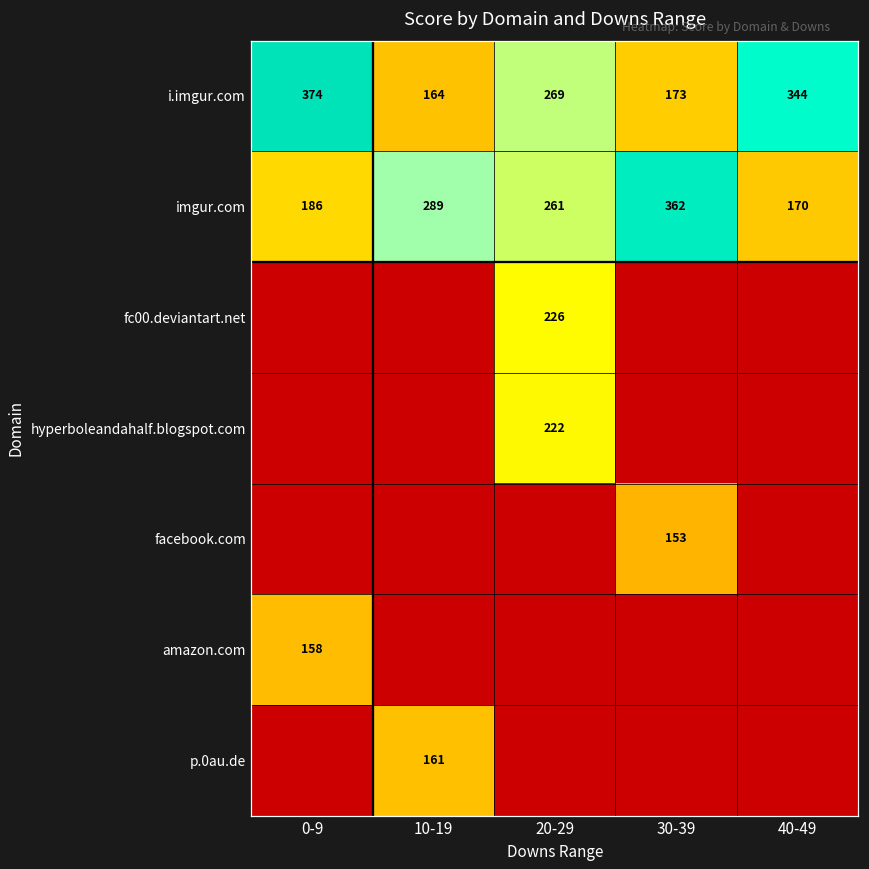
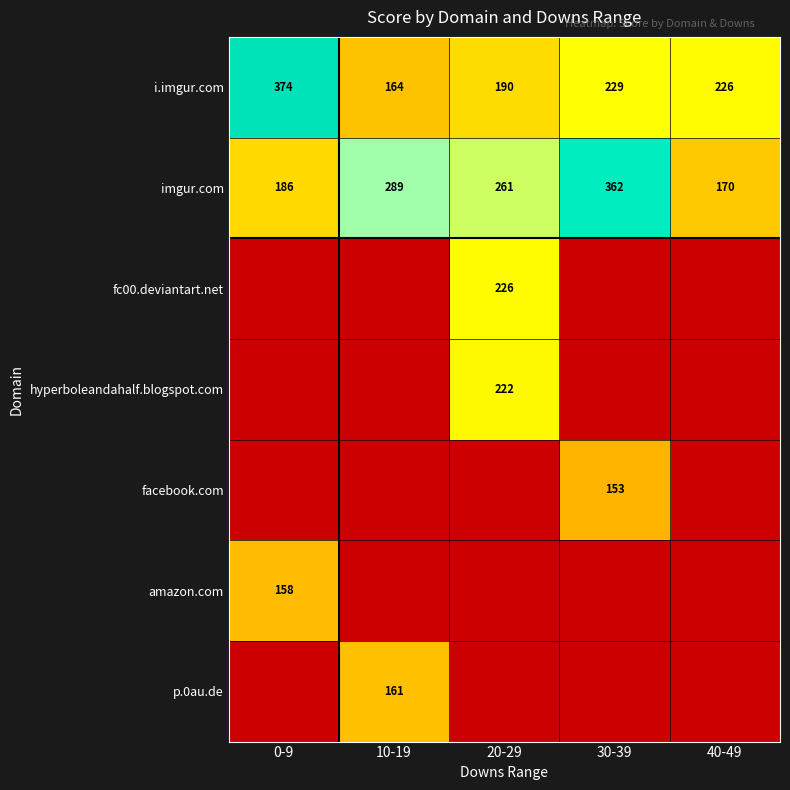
i.imgur.com, 20-29: 269 -> 190
i.imgur.com, 30-39: 173 -> 229
i.imgur.com, 40-49: 344 -> 226
